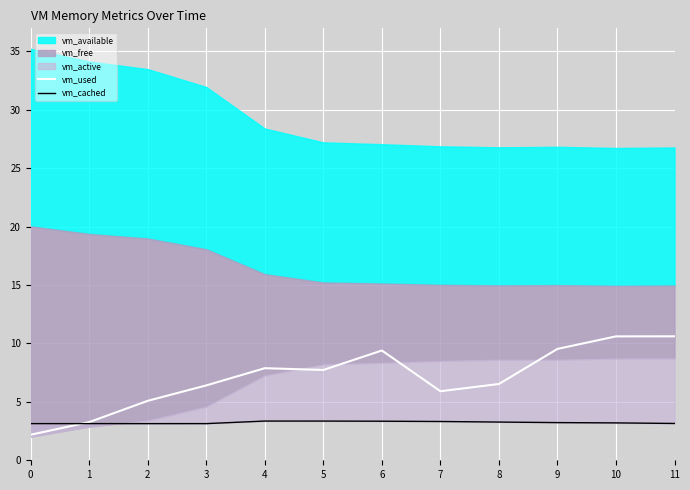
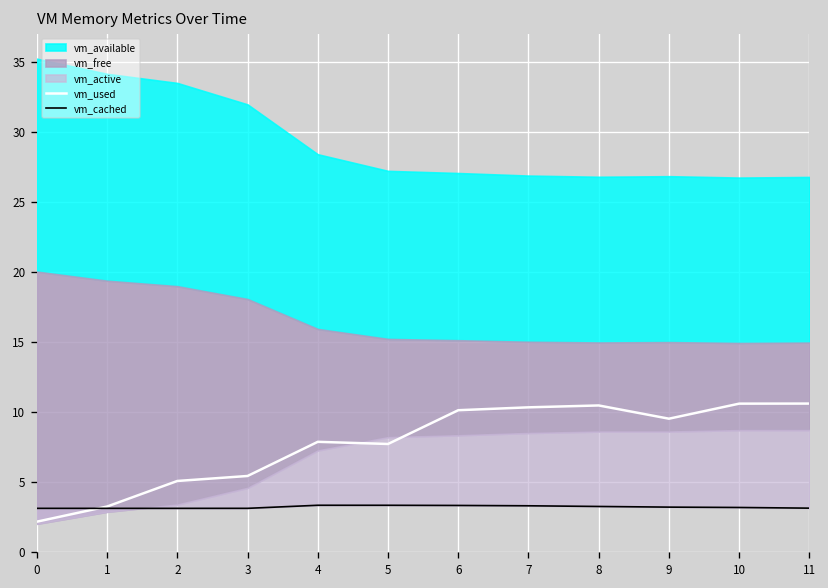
vm_used, 3: 6.4 -> 5.4
vm_used, 6: 9.4 -> 10.1
vm_used, 7: 5.9 -> 10.3
vm_used, 8: 6.5 -> 10.5
